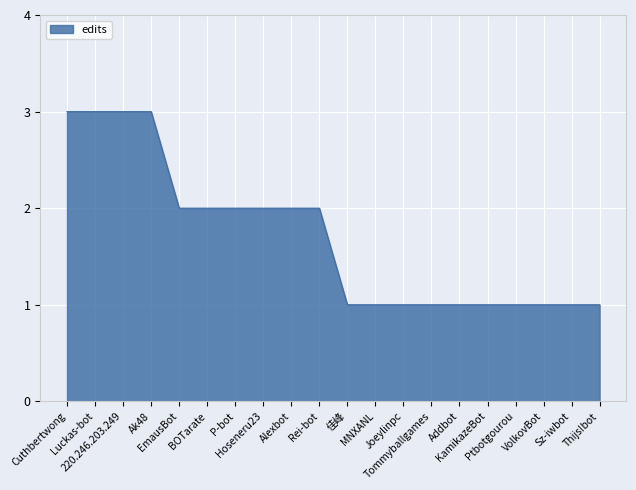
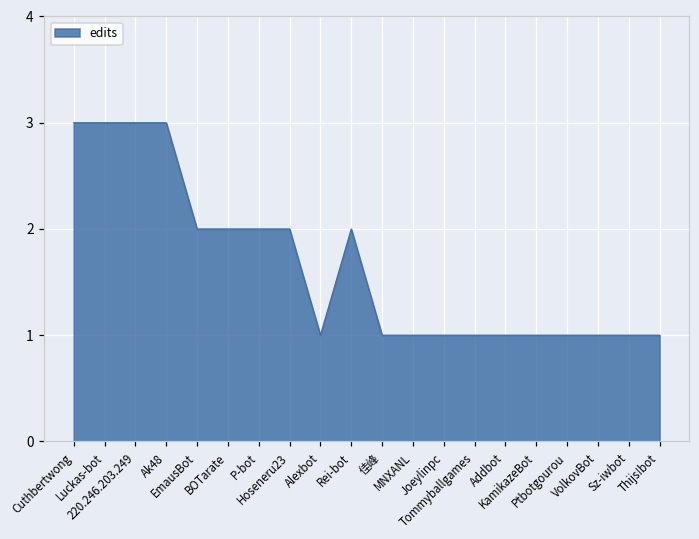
Alexbot: 2 -> 1
